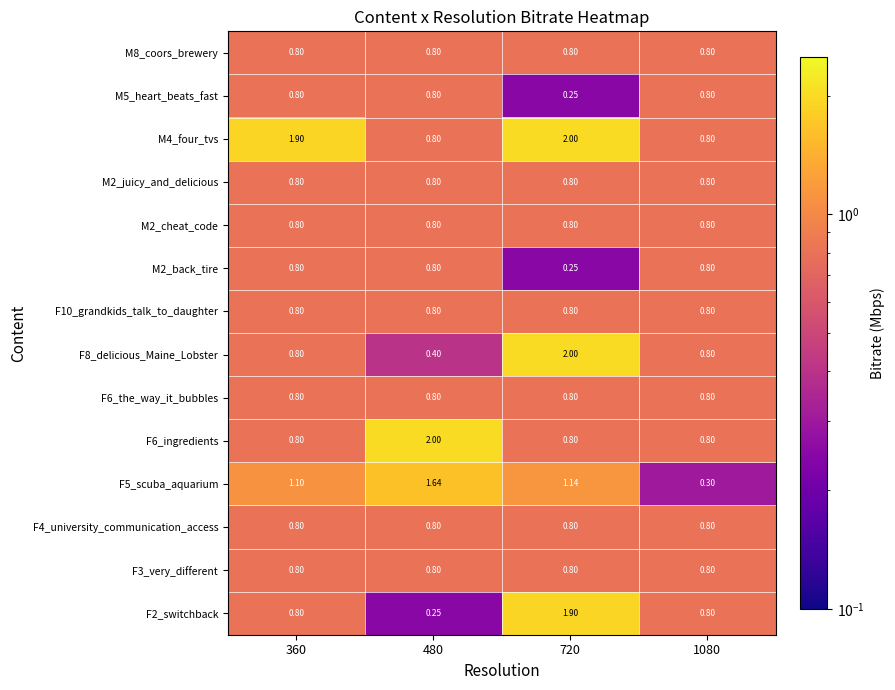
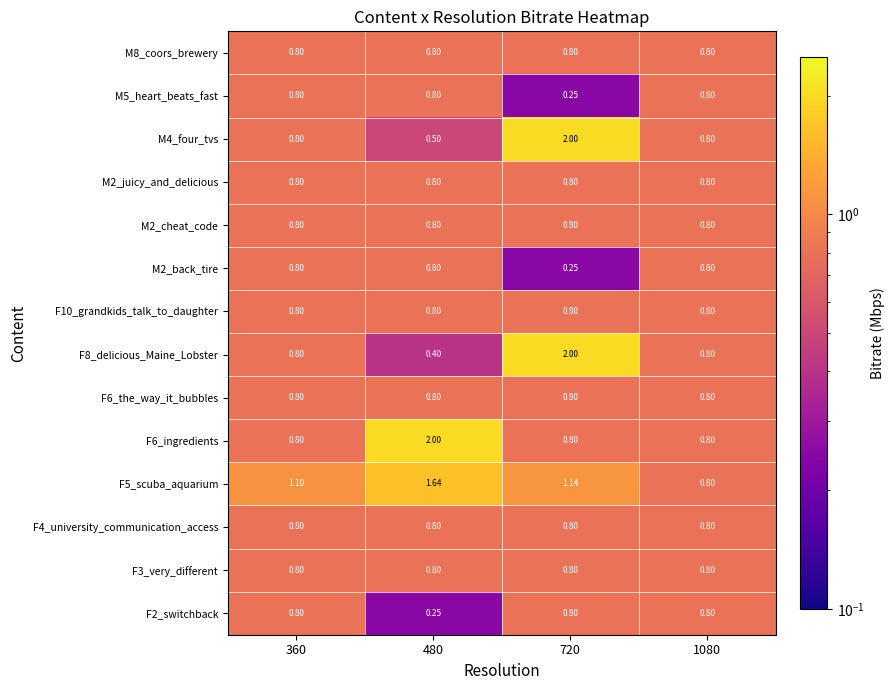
M4_four_tvs, 360: 1.90 -> 0.80
M4_four_tvs, 480: 0.80 -> 0.50
F5_scuba_aquarium, 1080: 0.30 -> 0.80
F2_switchback, 720: 1.90 -> 0.80
